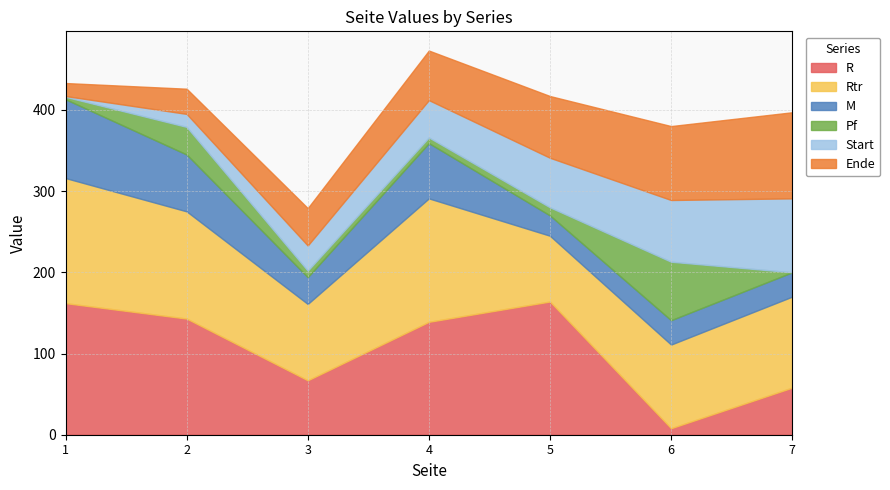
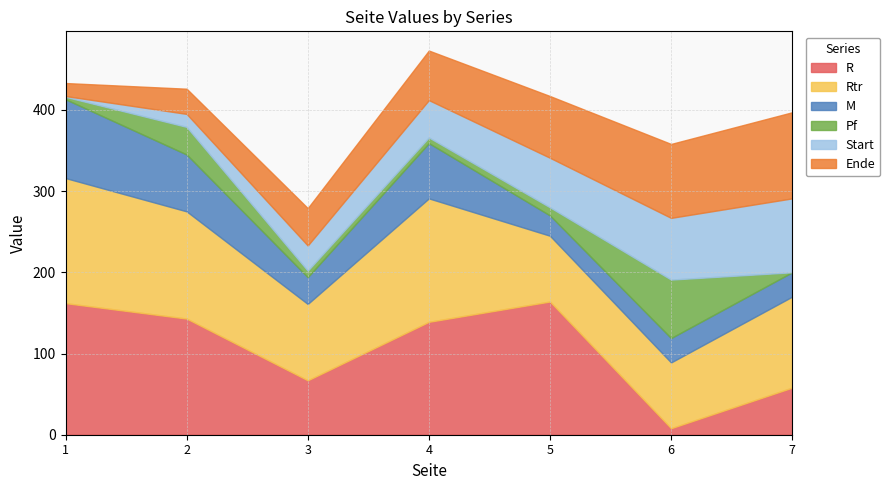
Rtr, 6: 100 -> 80
